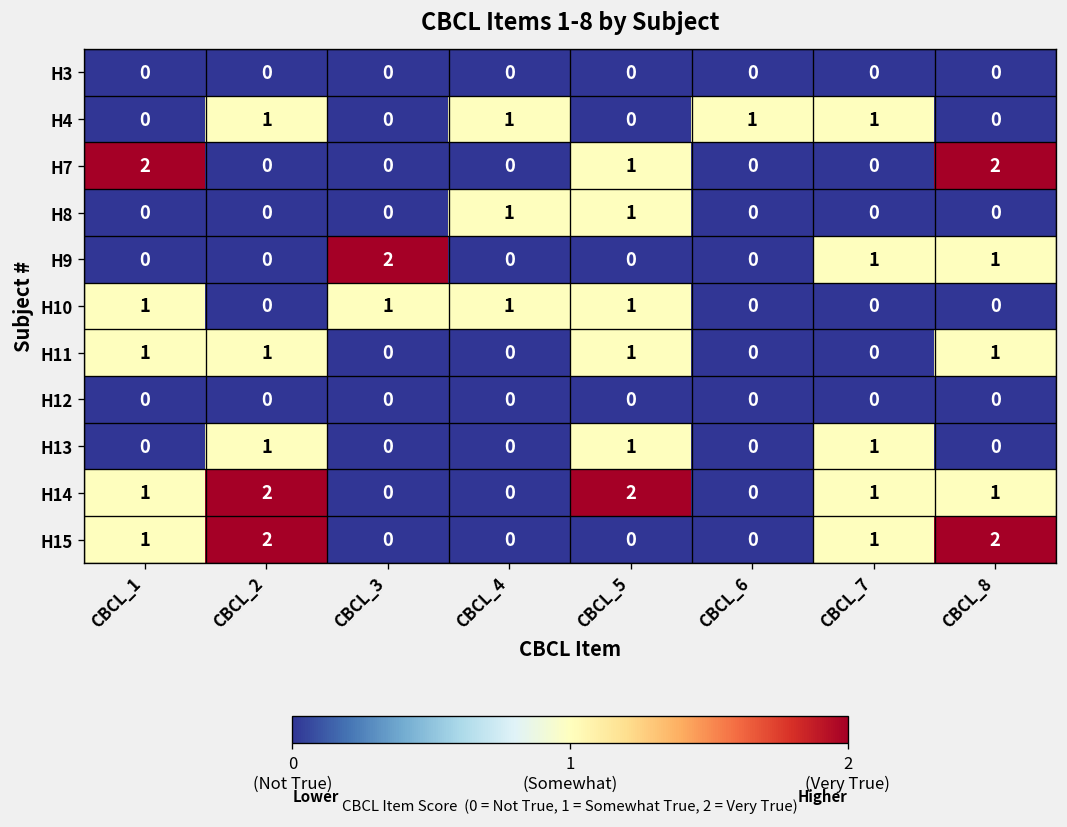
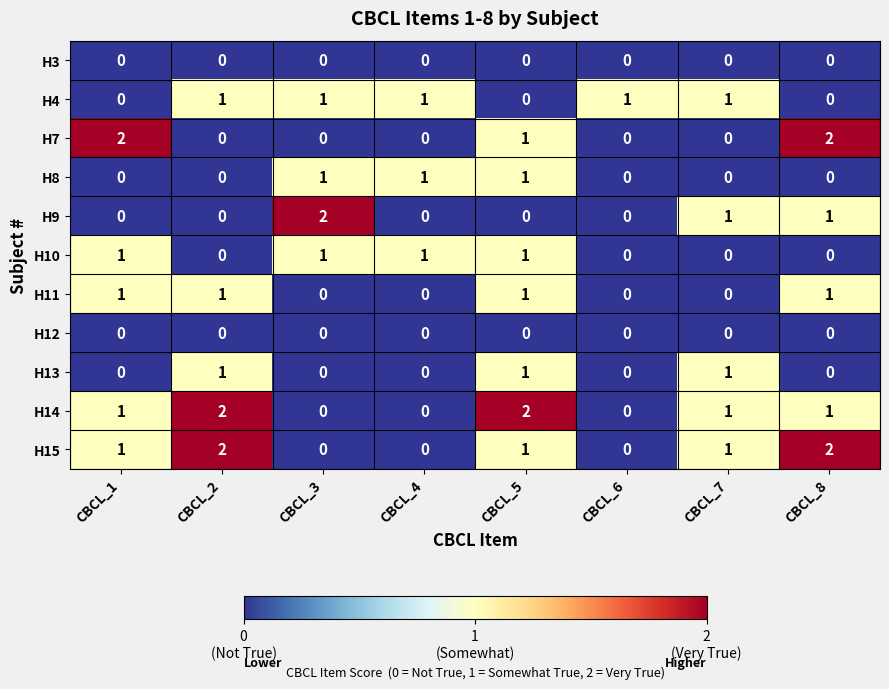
H4, CBCL_3: 0 -> 1
H8, CBCL_3: 0 -> 1
H15, CBCL_5: 0 -> 1
